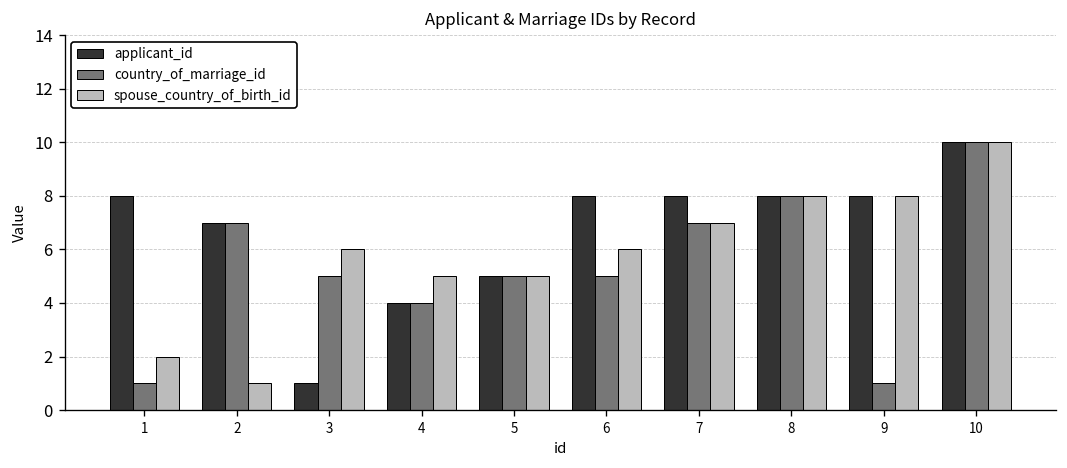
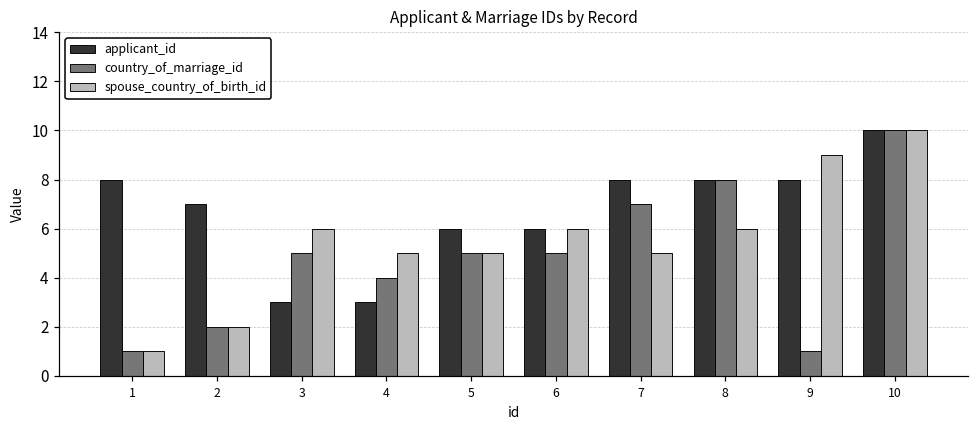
spouse_country_of_birth_id, 1: 2 -> 1
country_of_marriage_id, 2: 7 -> 2
spouse_country_of_birth_id, 2: 1 -> 2
applicant_id, 3: 1 -> 3
applicant_id, 4: 4 -> 3
applicant_id, 5: 5 -> 6
applicant_id, 6: 8 -> 6
spouse_country_of_birth_id, 7: 7 -> 5
spouse_country_of_birth_id, 8: 8 -> 6
spouse_country_of_birth_id, 9: 8 -> 9
